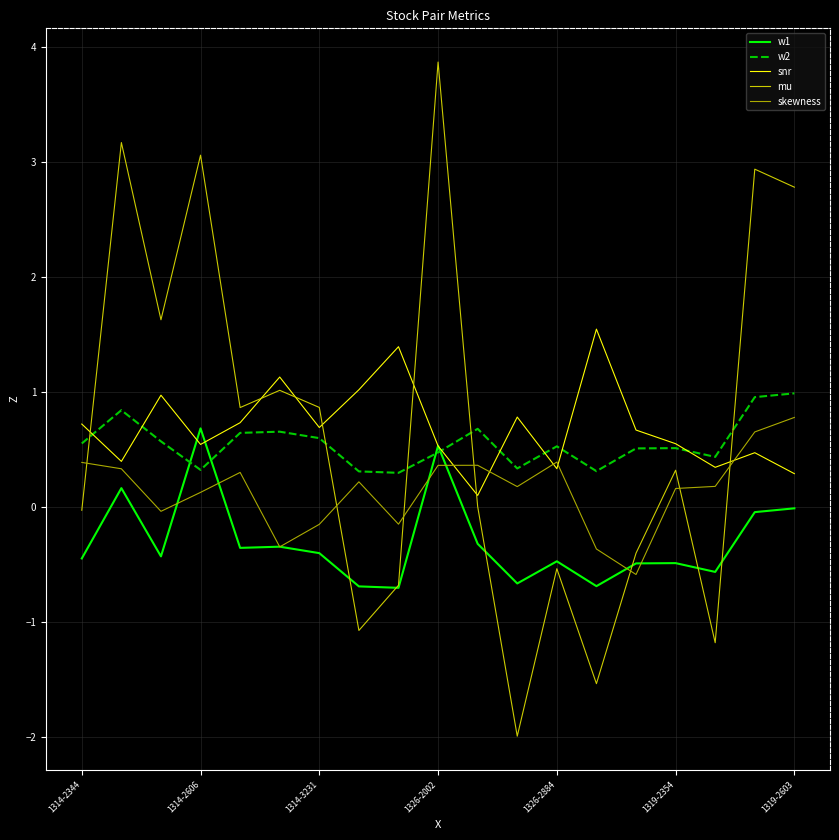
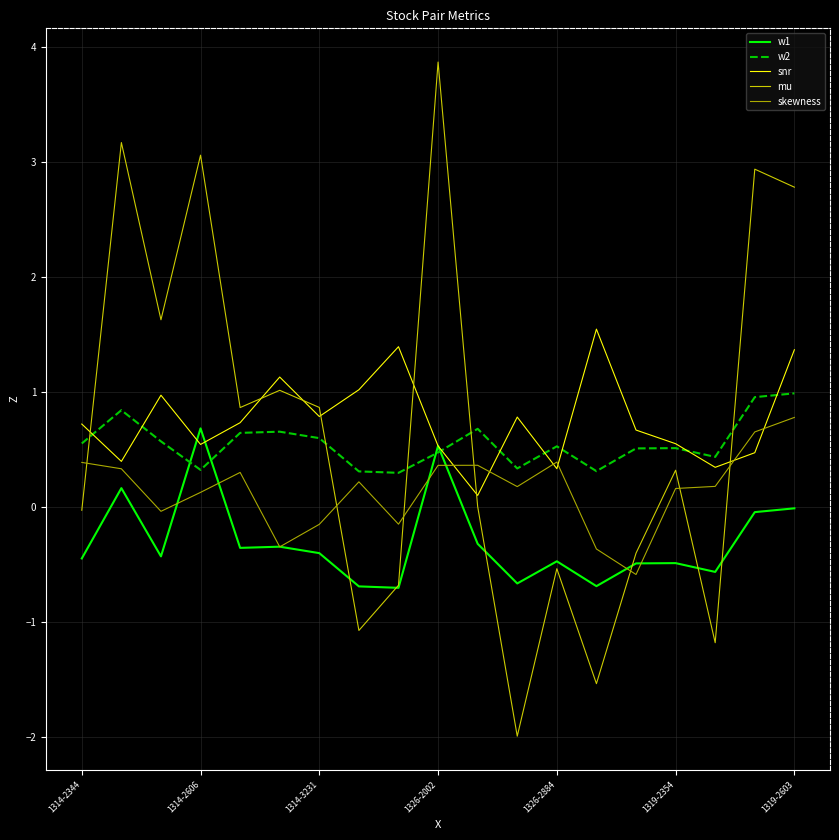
snr, 1314-3231: 0.69 -> 0.78
snr, 1319-2603: 0.29 -> 1.36
